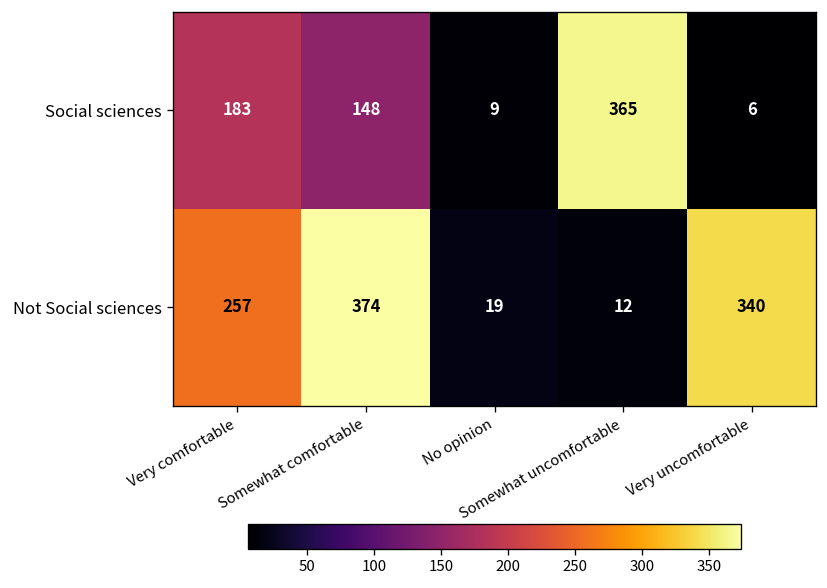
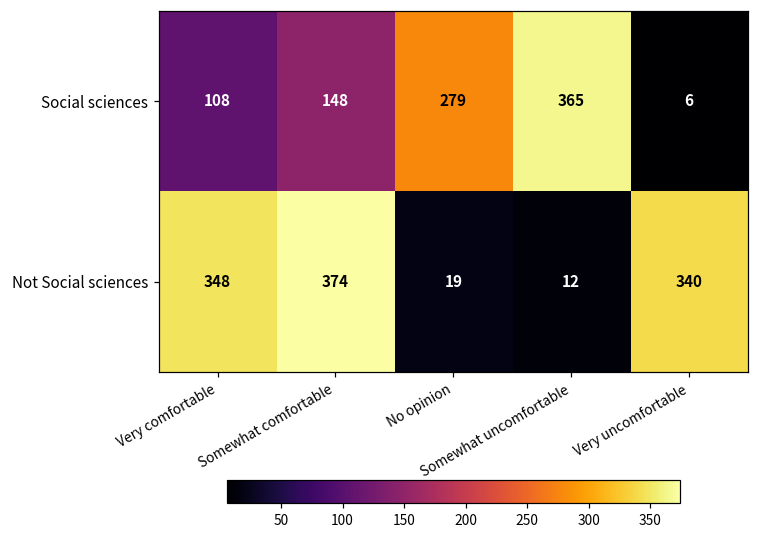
Social sciences, Very comfortable: 183 -> 108
Social sciences, No opinion: 9 -> 279
Not Social sciences, Very comfortable: 257 -> 348
